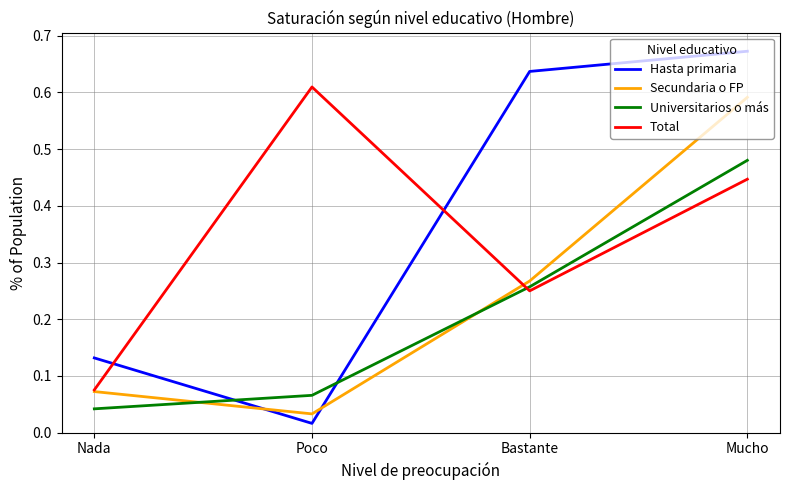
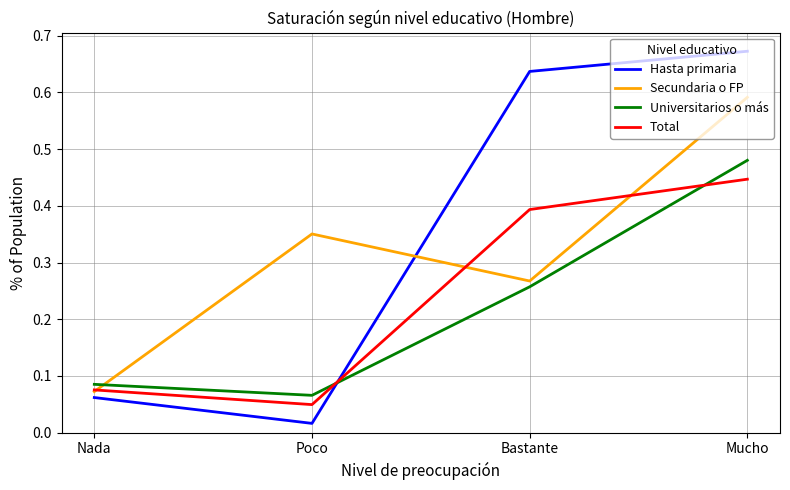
Hasta primaria, Nada: 0.13 -> 0.06
Universitarios o más, Nada: 0.04 -> 0.09
Secundaria o FP, Poco: 0.03 -> 0.35
Total, Poco: 0.61 -> 0.05
Total, Bastante: 0.25 -> 0.39
